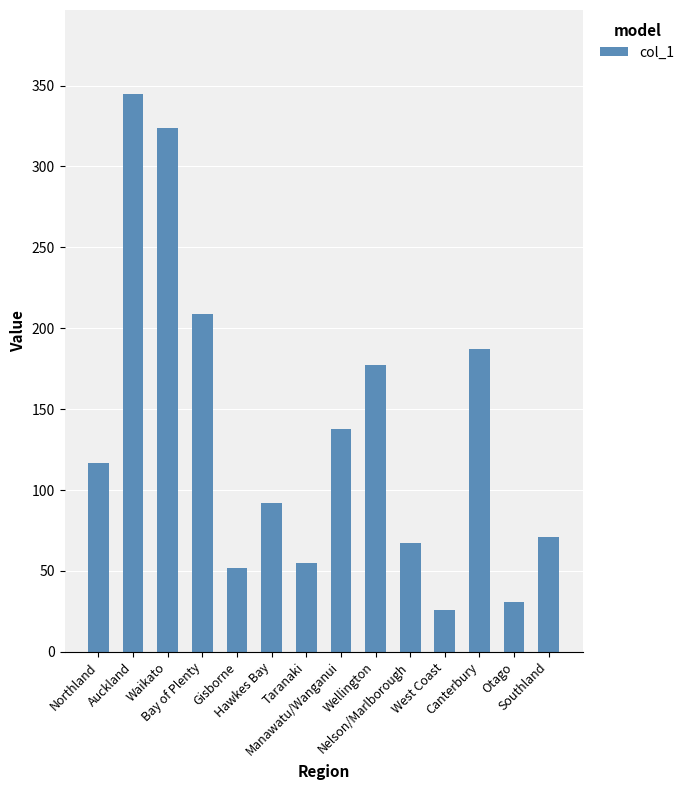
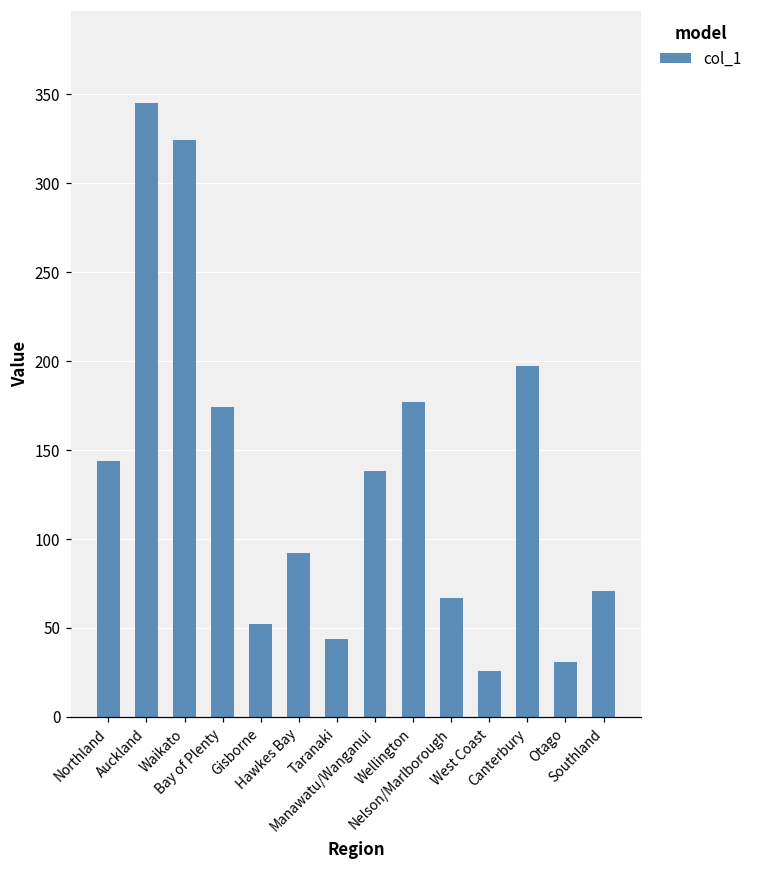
Northland: 117 -> 144
Bay of Plenty: 209 -> 174
Taranaki: 55 -> 44
Canterbury: 187 -> 197
